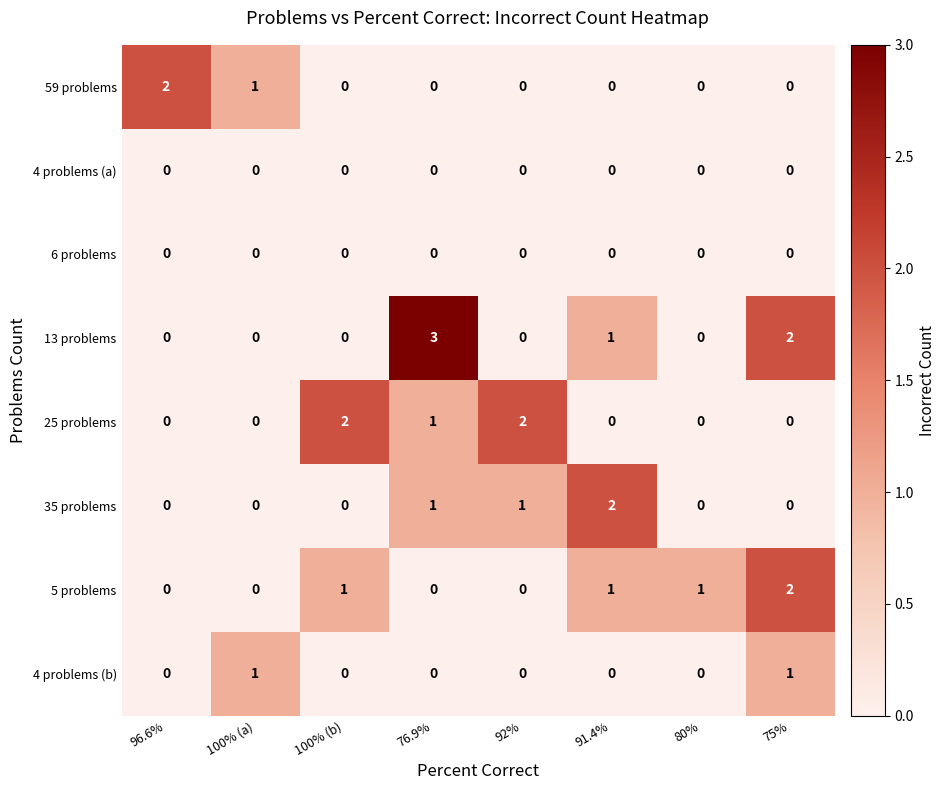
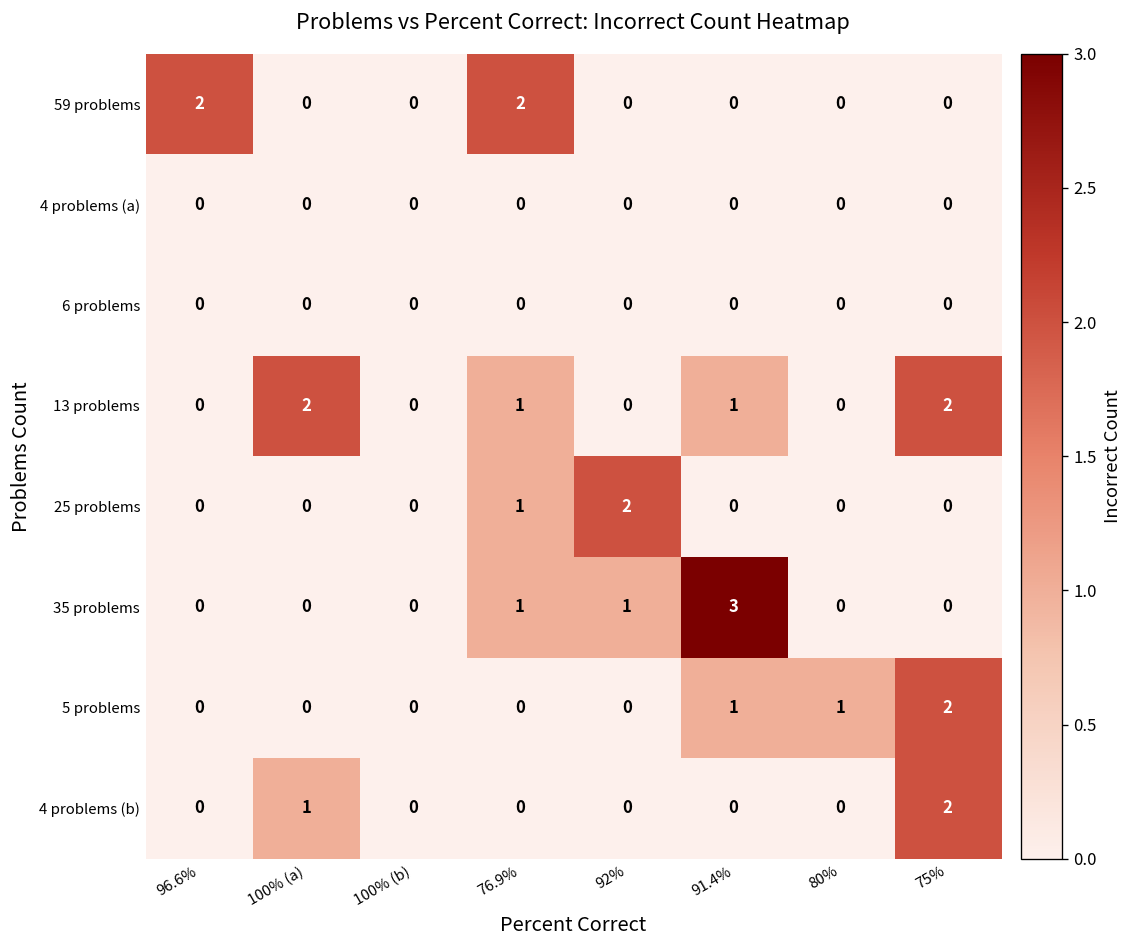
59 problems, 100% (a): 1 -> 0
59 problems, 76.9%: 0 -> 2
13 problems, 100% (a): 0 -> 2
13 problems, 76.9%: 3 -> 1
25 problems, 100% (b): 2 -> 0
35 problems, 91.4%: 2 -> 3
5 problems, 100% (b): 1 -> 0
4 problems (b), 75%: 1 -> 2
